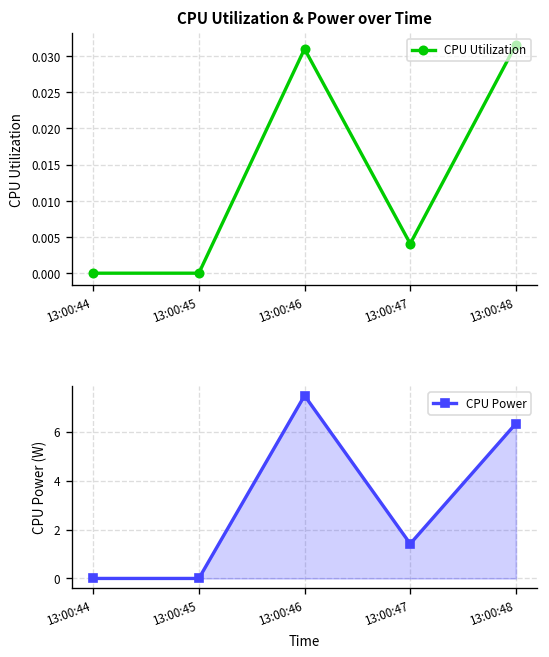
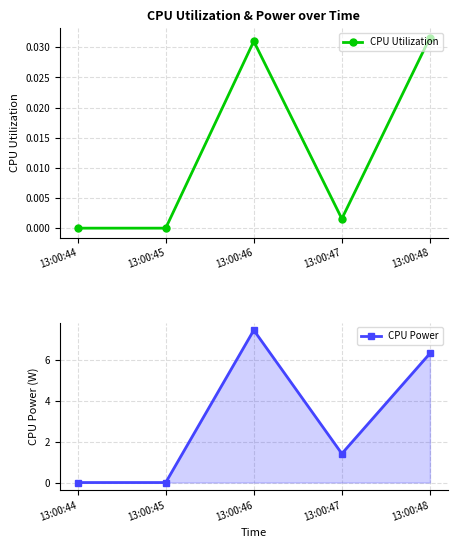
CPU Utilization & Power over Time, 13:00:47: 0.004 -> 0.002
